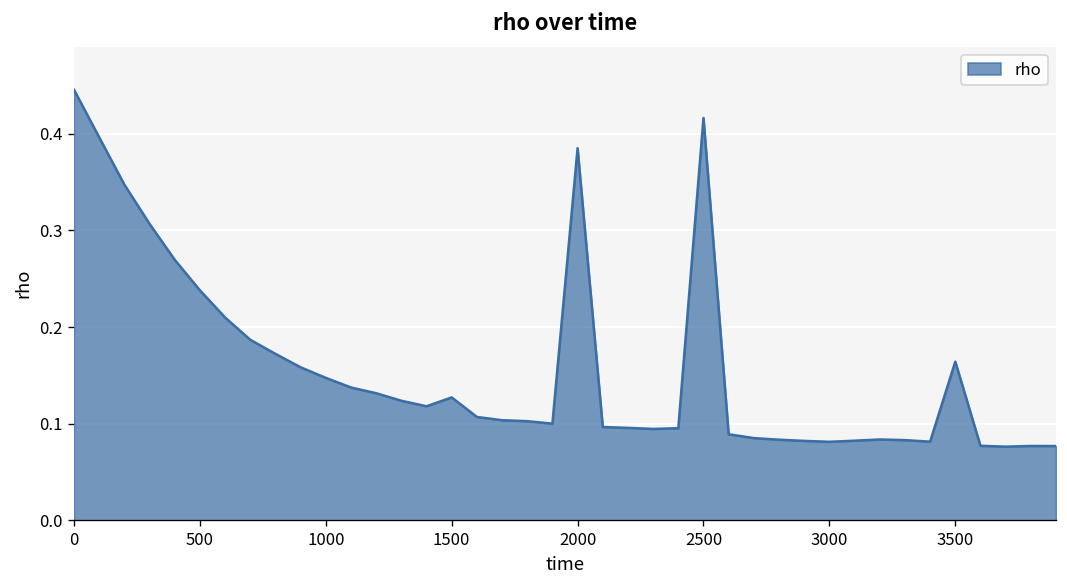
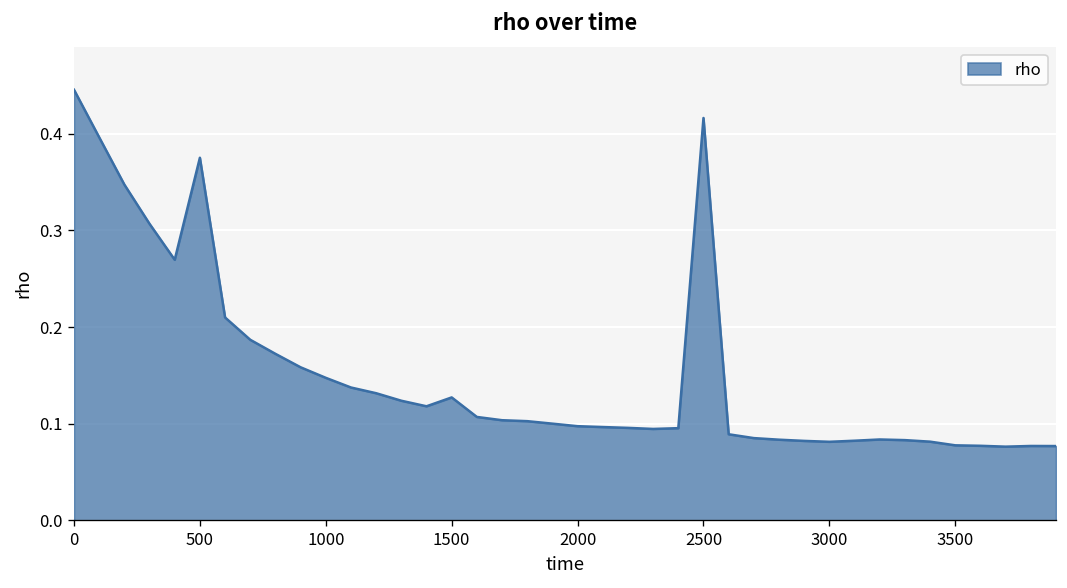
500: 0.24 -> 0.37
2000: 0.38 -> 0.10
3500: 0.16 -> 0.08
